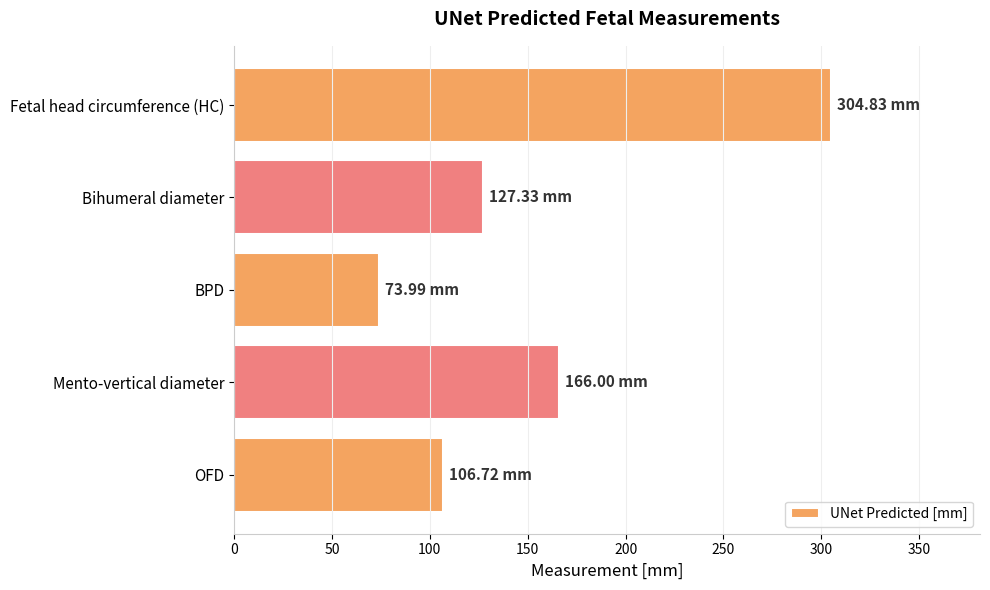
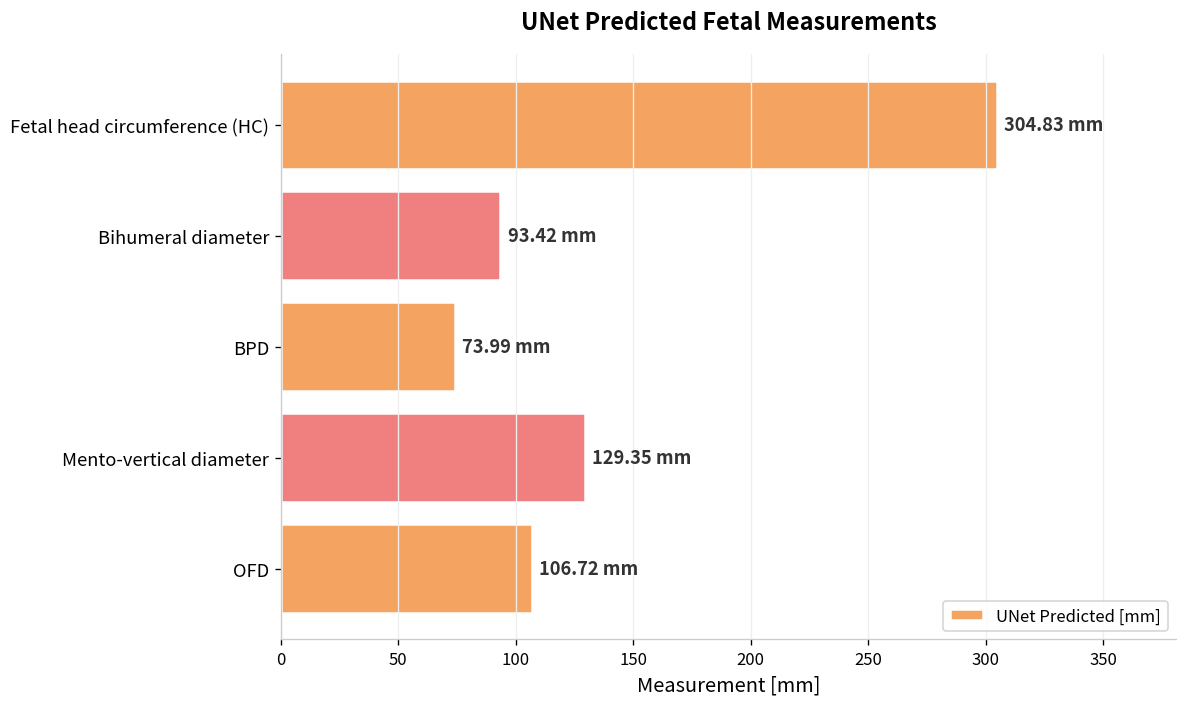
Bihumeral diameter: 127.33 -> 93.42
Mento-vertical diameter: 166.00 -> 129.35
